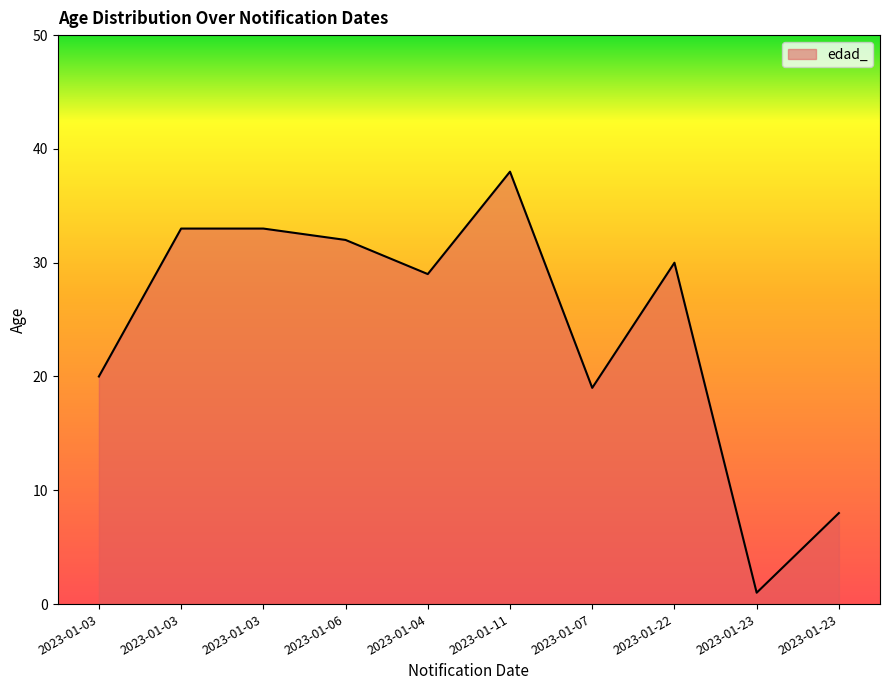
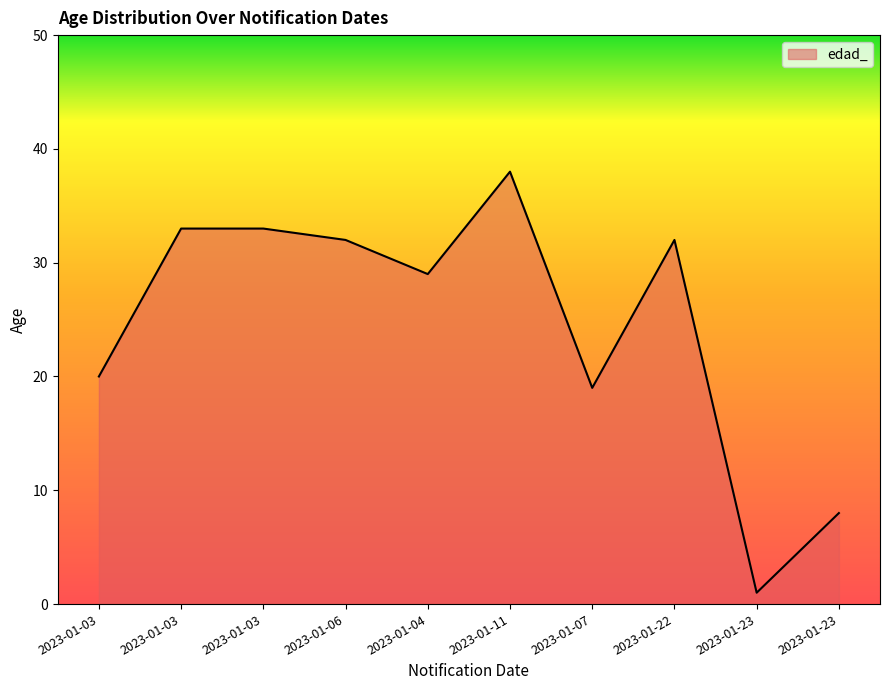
2023-01-22: 30 -> 32
